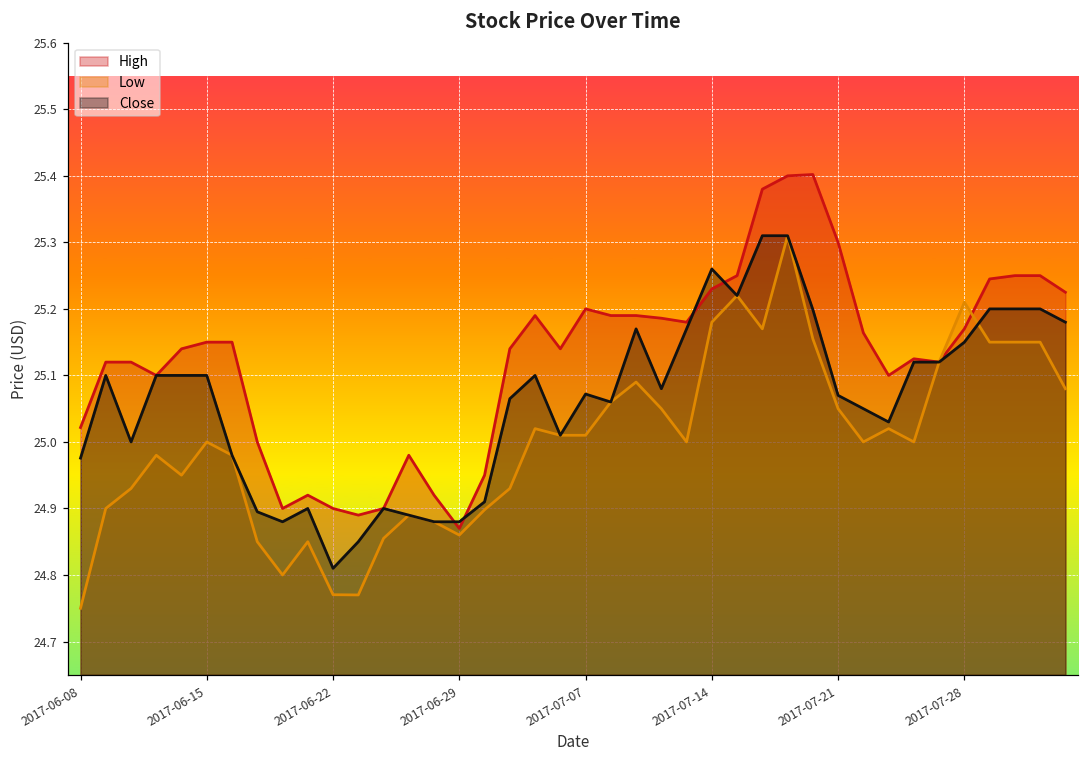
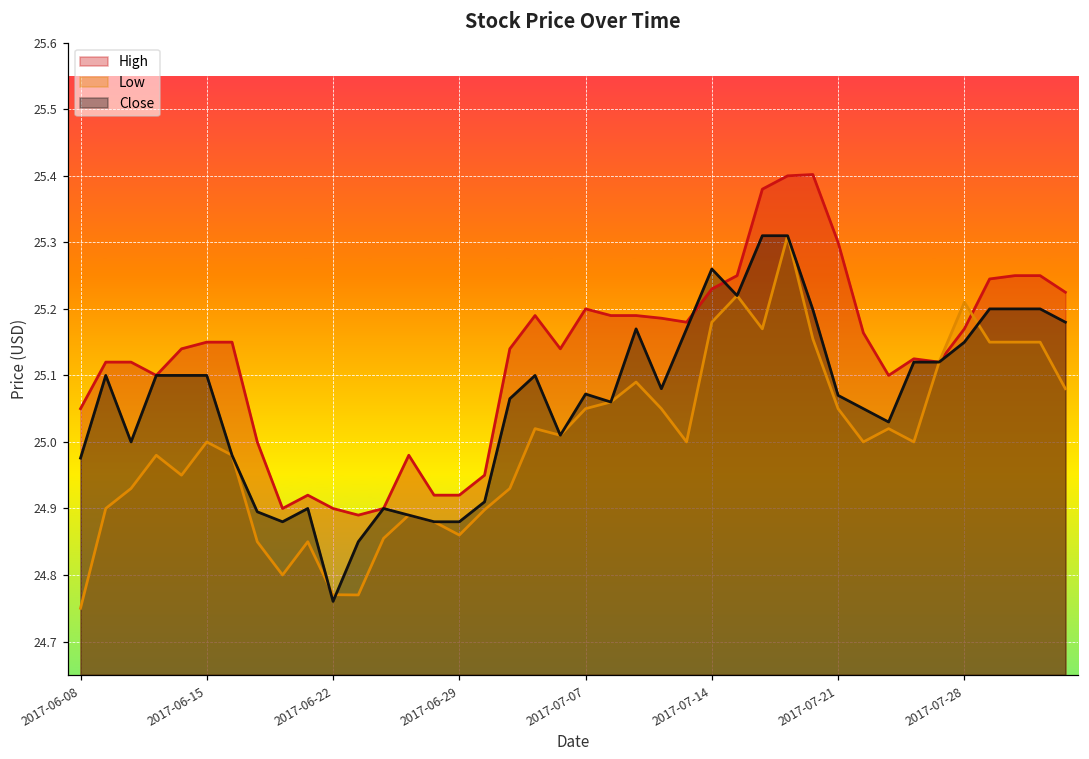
High, 2017-06-08: 25.02 -> 25.05
Close, 2017-06-22: 24.81 -> 24.76
High, 2017-06-29: 24.87 -> 24.92
Low, 2017-07-07: 25.01 -> 25.05
